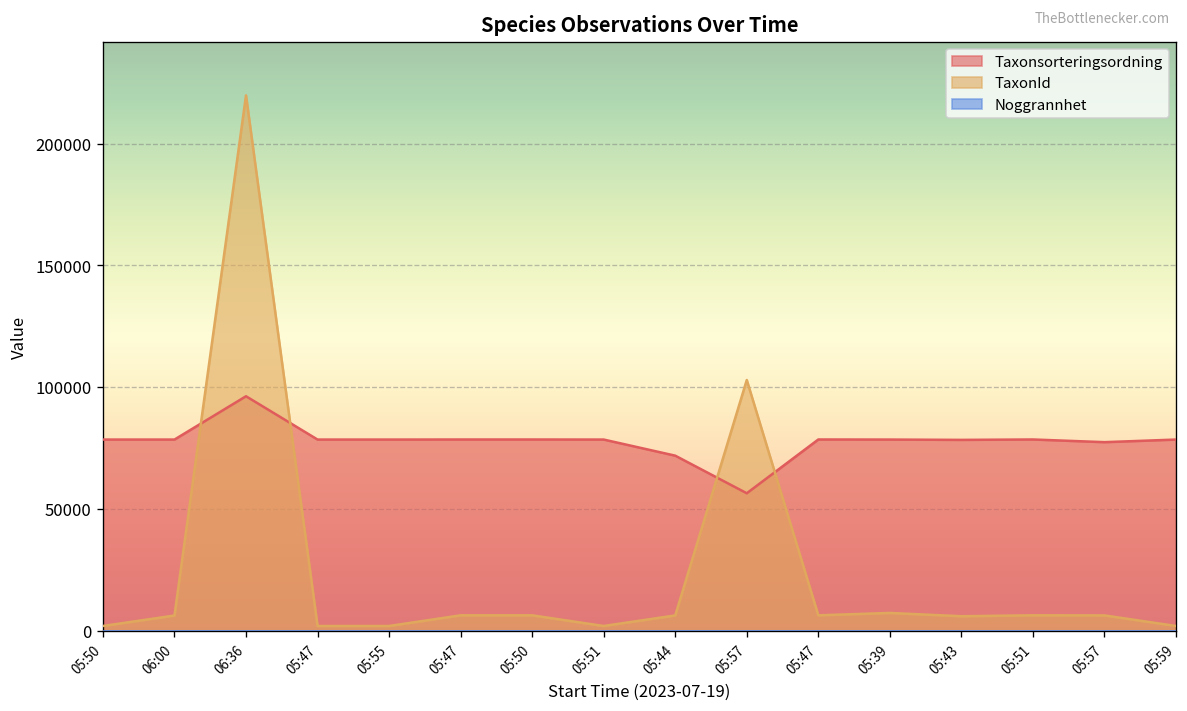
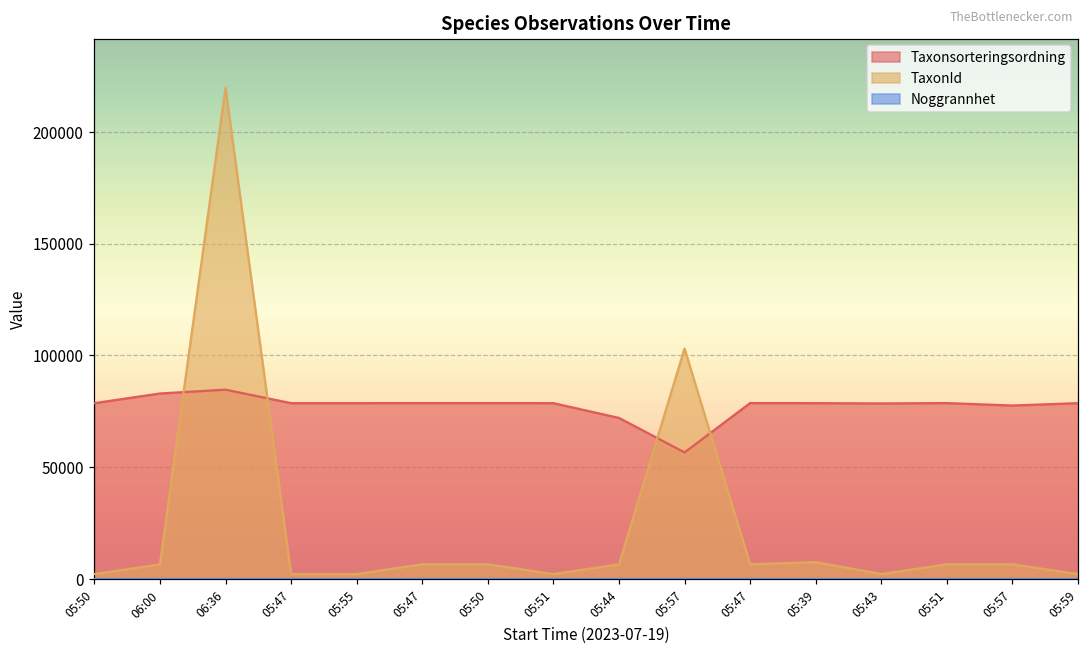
Taxonsorteringsordning, 06:00: 79000 -> 83000
Taxonsorteringsordning, 06:36: 96000 -> 85000
TaxonId, 05:43: 6000 -> 2000
